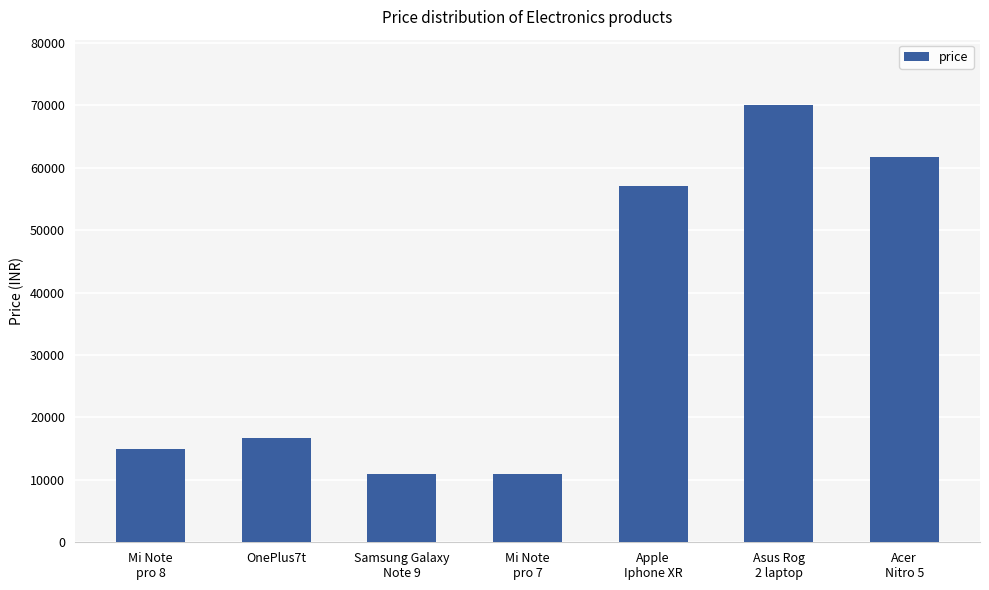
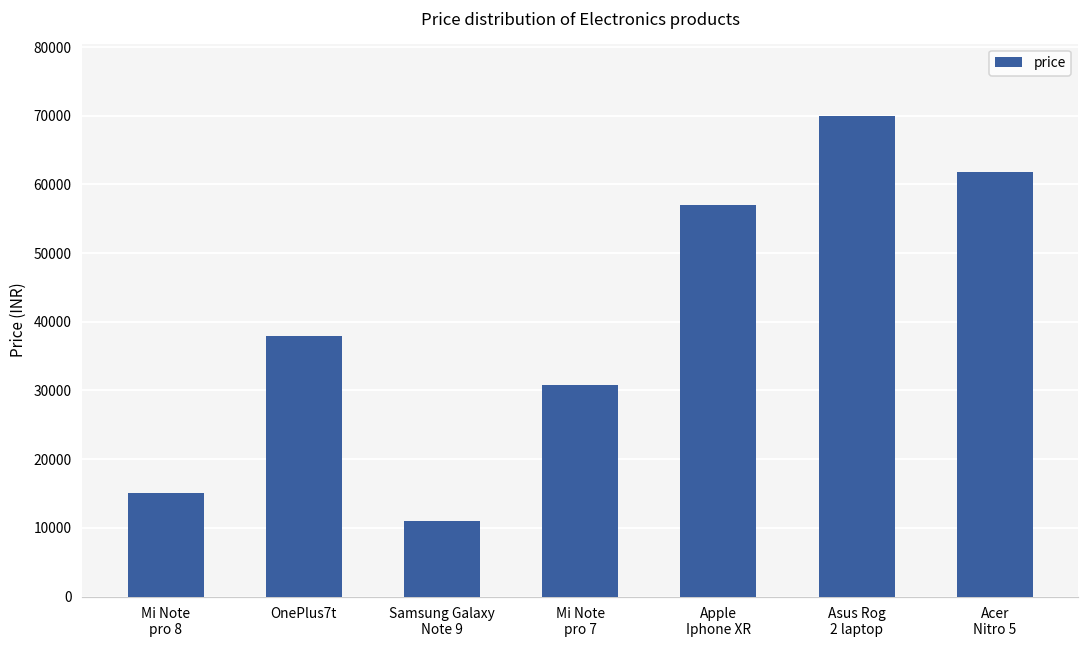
OnePlus7t: 17000 -> 38000
Mi Note pro 7: 11000 -> 31000
